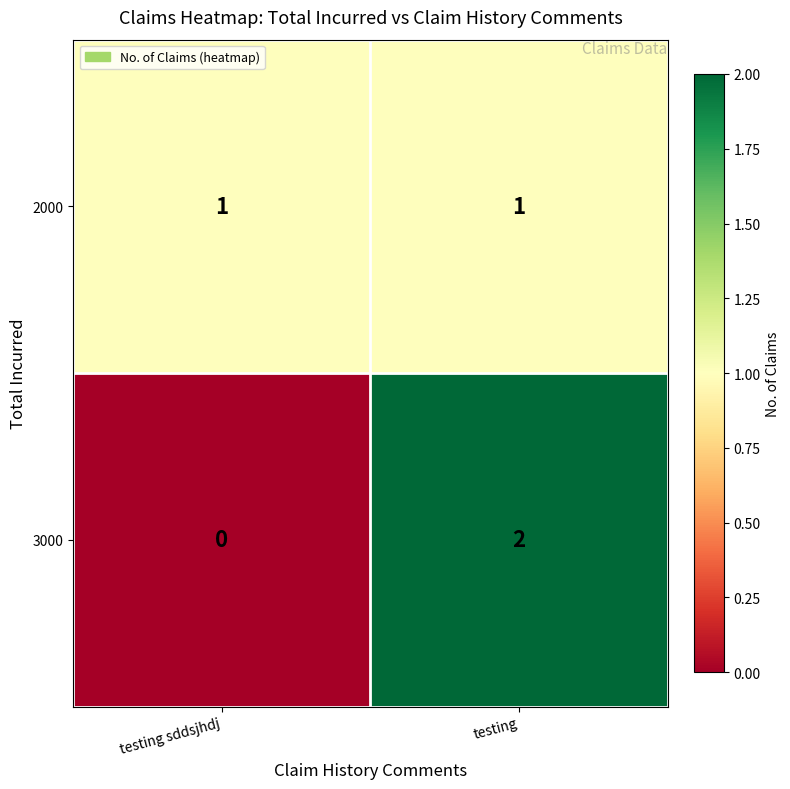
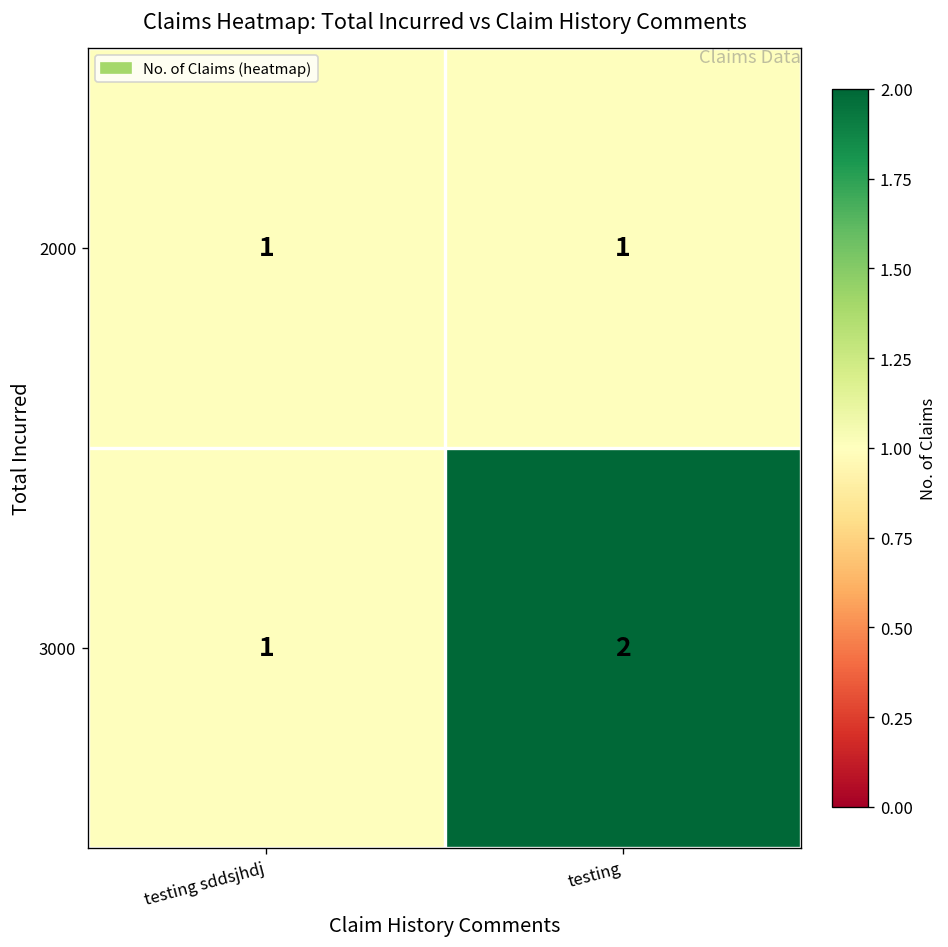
3000, testing sddsjhdj: 0 -> 1
